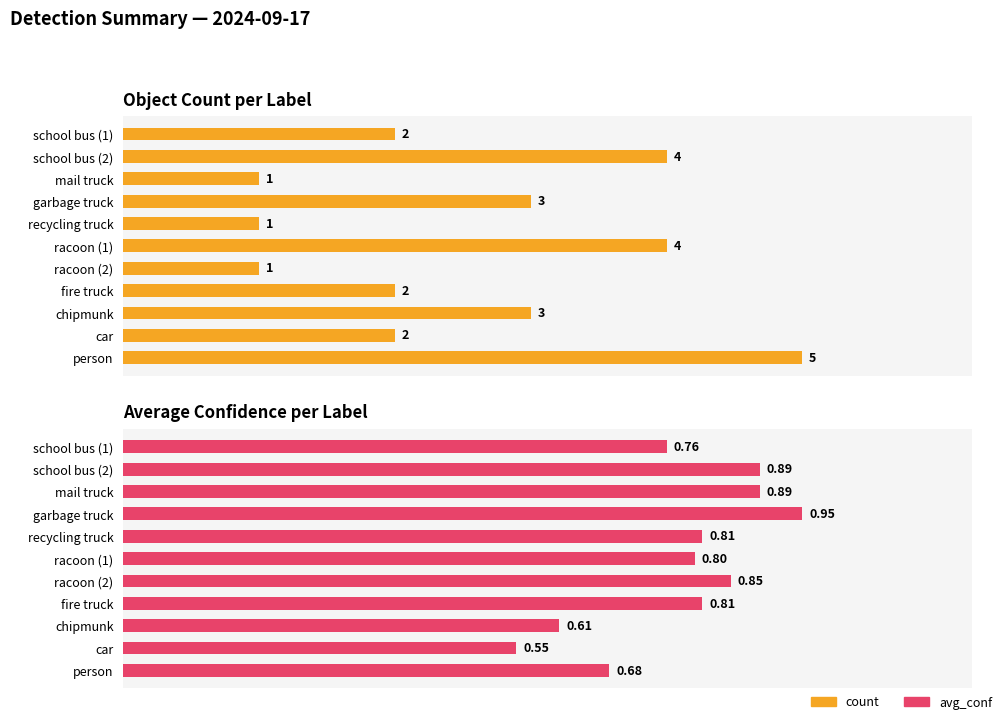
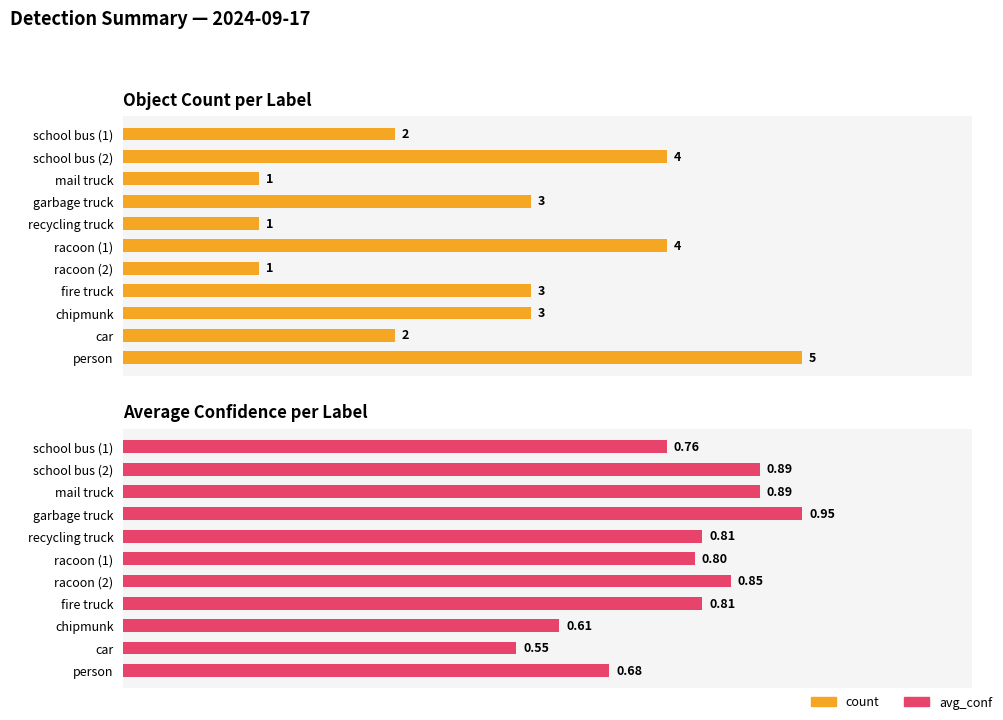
Object Count per Label, fire truck: 2 -> 3
